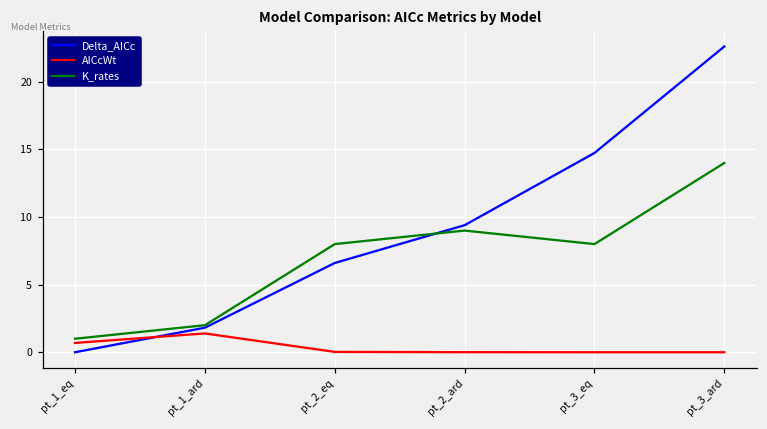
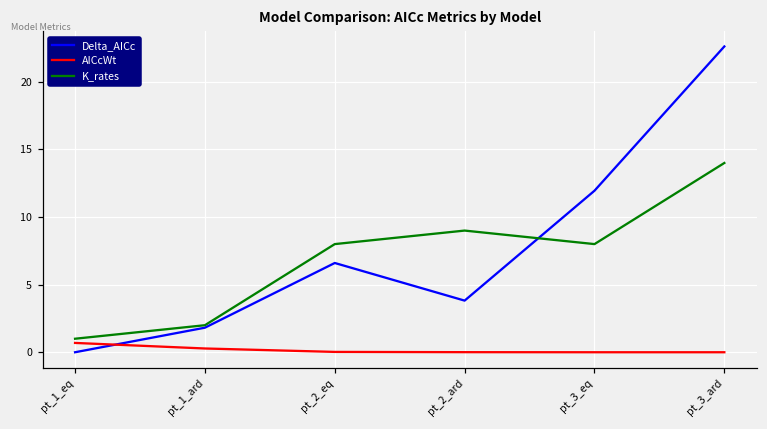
AICcWt, pt_1_ard: 1.4 -> 0.3
Delta_AICc, pt_2_ard: 9.4 -> 3.8
Delta_AICc, pt_3_eq: 14.7 -> 11.9
